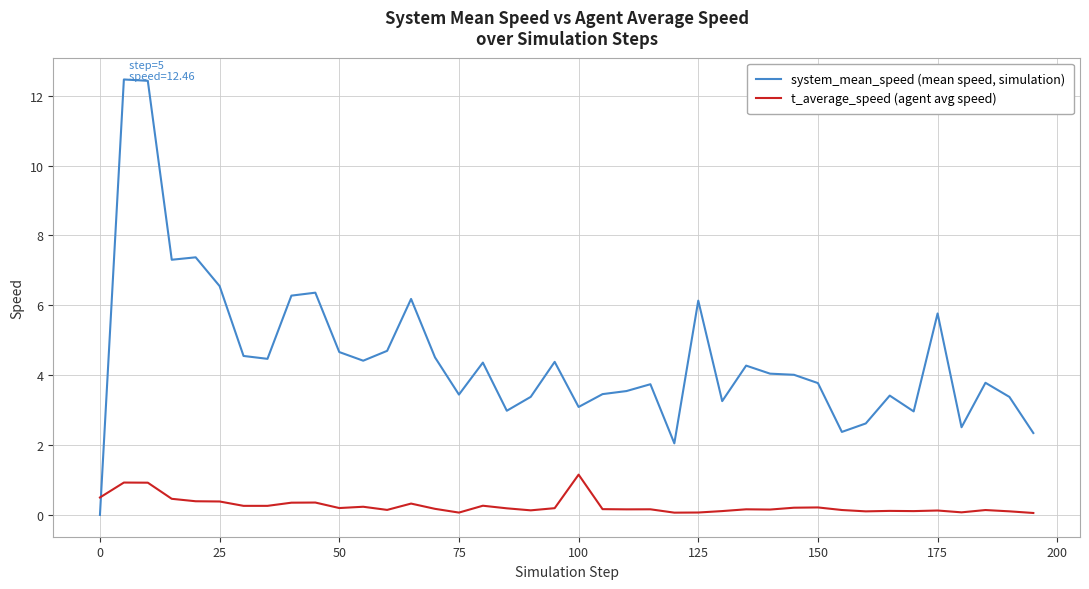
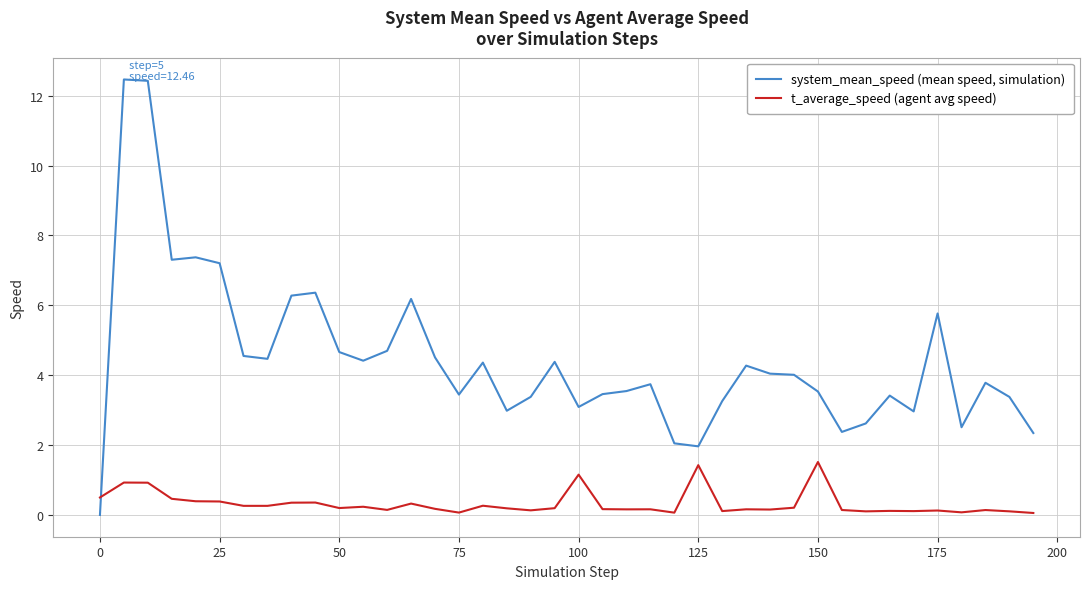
system_mean_speed (mean speed, simulation), 25: 6.6 -> 7.2
system_mean_speed (mean speed, simulation), 125: 6.1 -> 2.0
t_average_speed (agent avg speed), 125: 0.1 -> 1.4
system_mean_speed (mean speed, simulation), 150: 3.8 -> 3.5
t_average_speed (agent avg speed), 150: 0.2 -> 1.5
